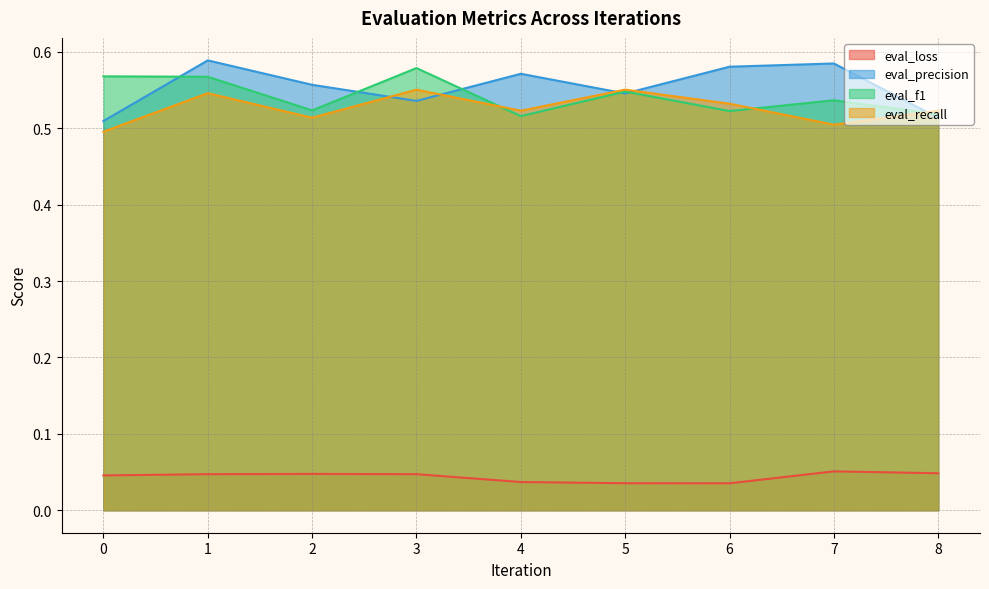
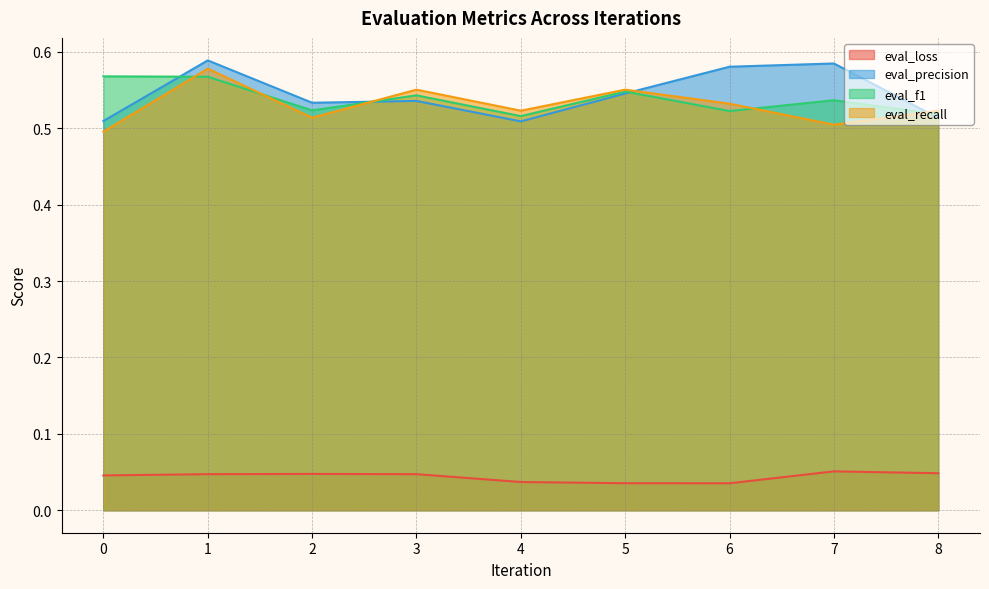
eval_recall, 1: 0.55 -> 0.58
eval_precision, 2: 0.56 -> 0.53
eval_f1, 3: 0.58 -> 0.54
eval_precision, 4: 0.57 -> 0.51
